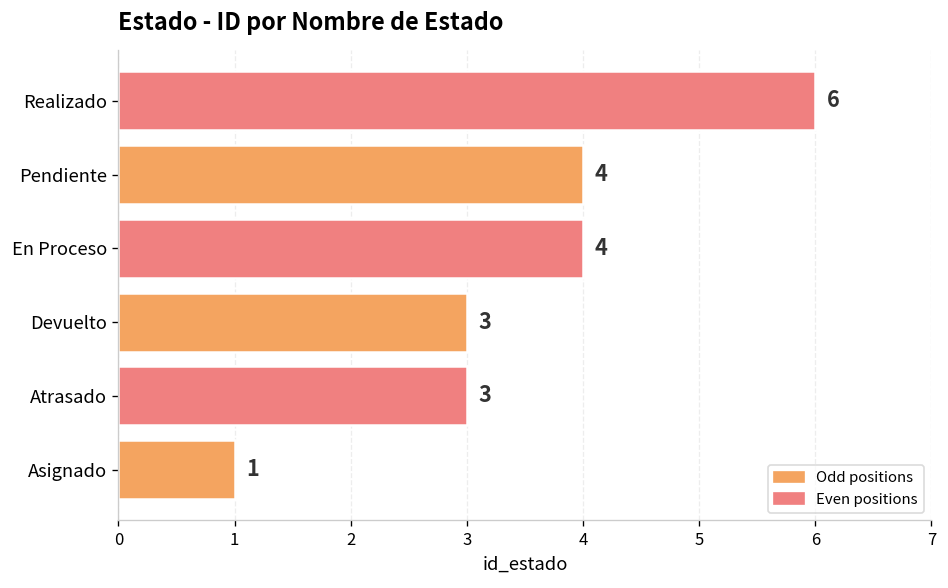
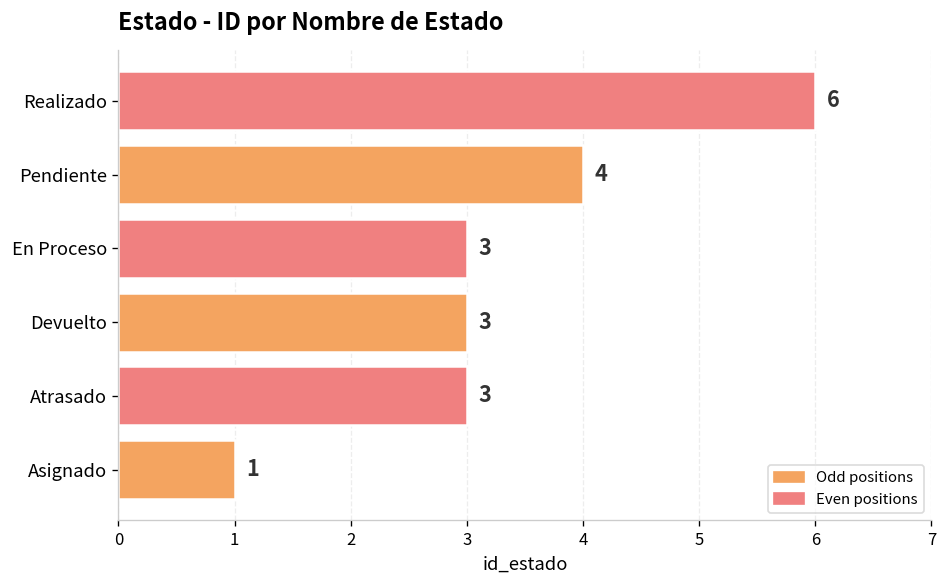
En Proceso: 4 -> 3
